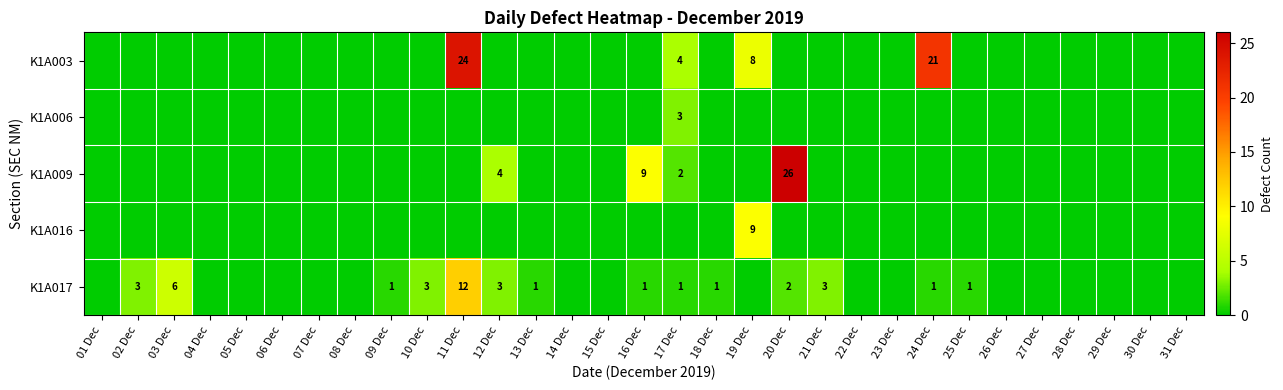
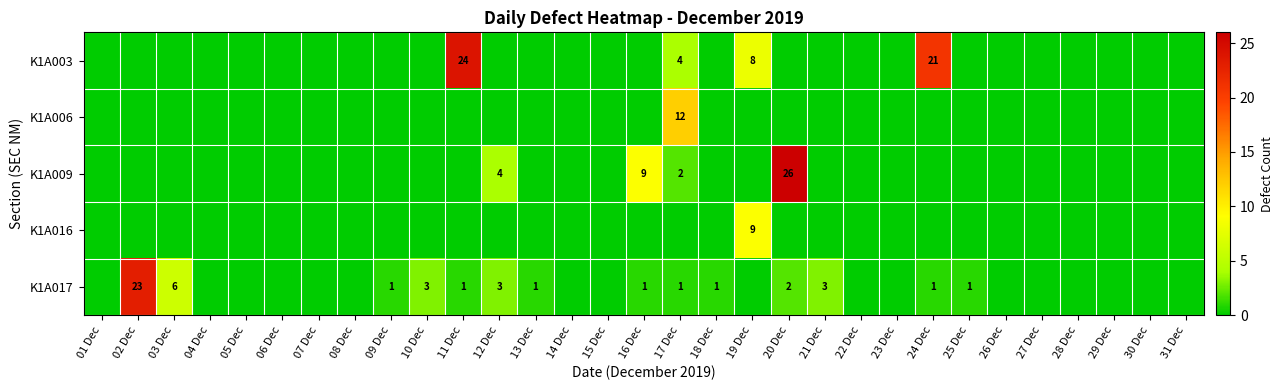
K1A006, 17 Dec: 3 -> 12
K1A017, 02 Dec: 3 -> 23
K1A017, 11 Dec: 12 -> 1
